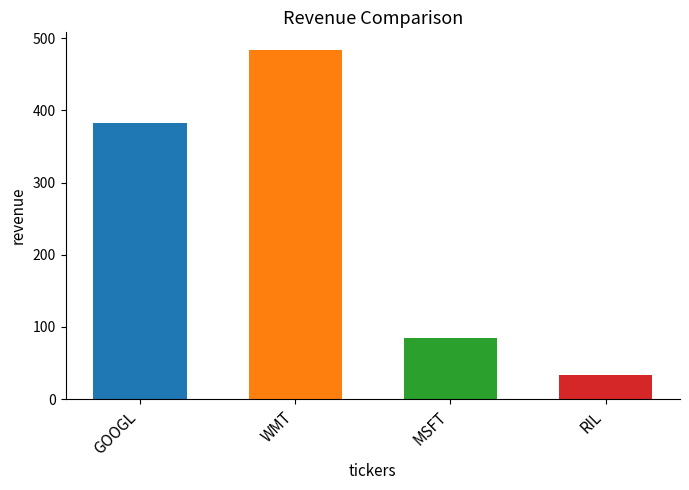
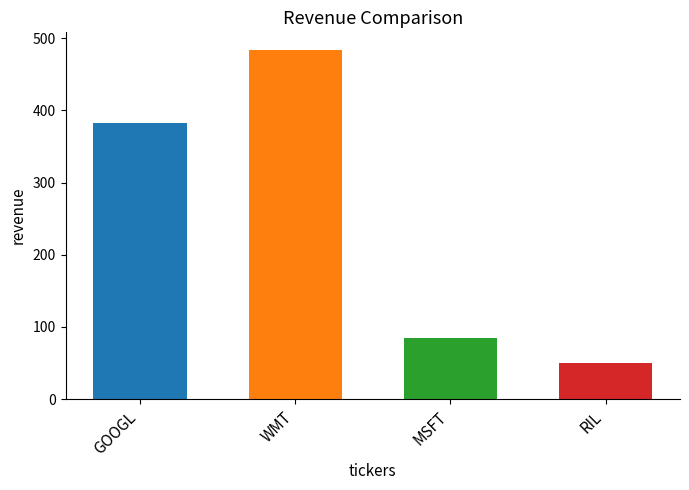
RIL: 30 -> 50
